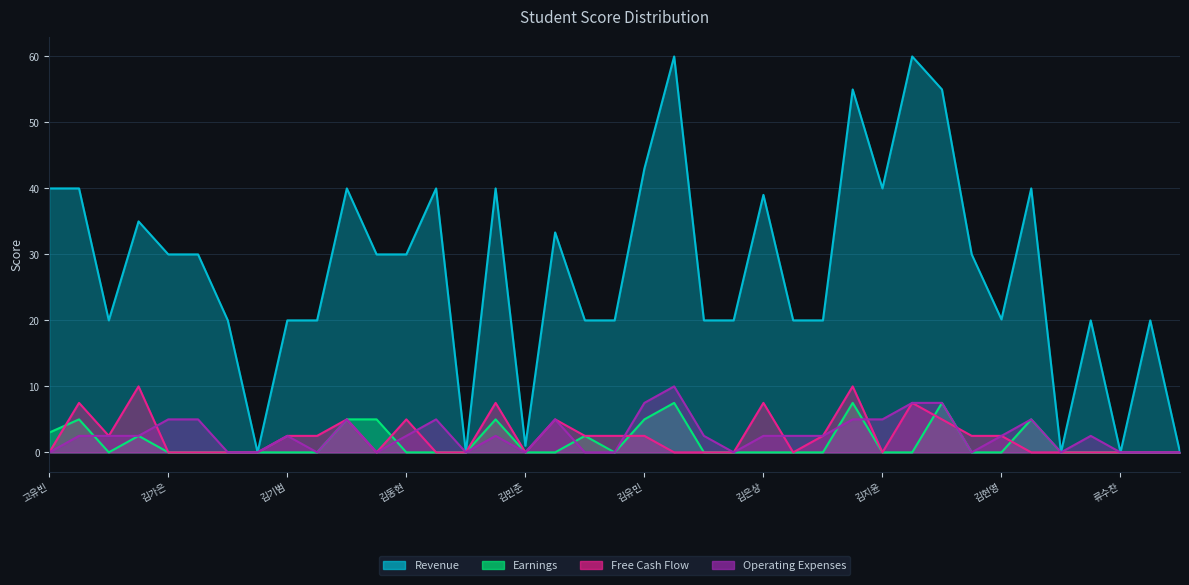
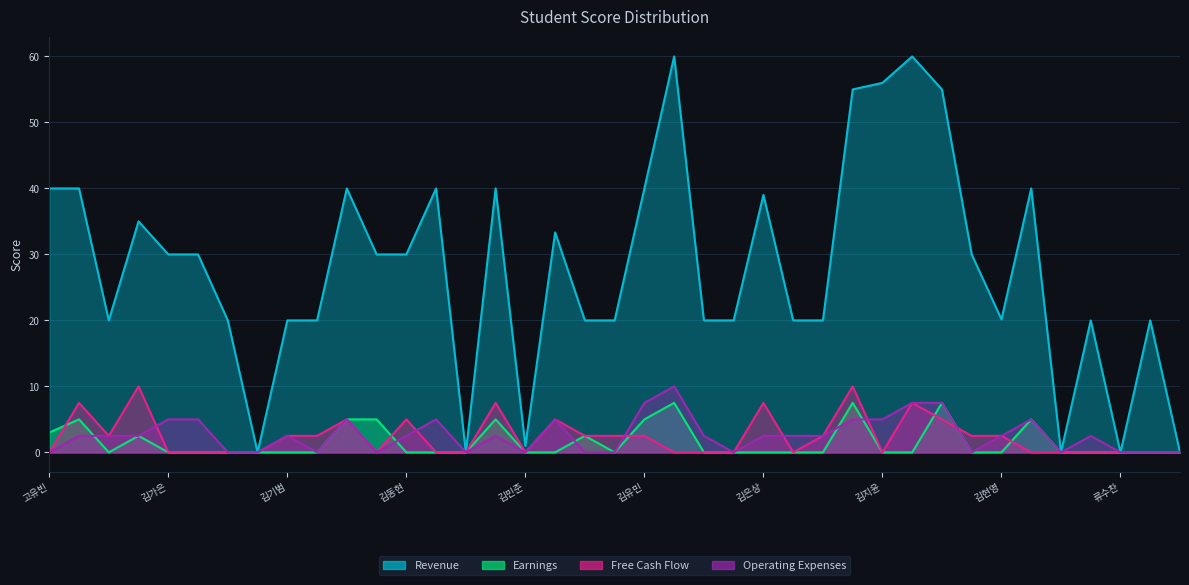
Revenue, 김유민: 43 -> 40
Revenue, 김지윤: 40 -> 56
